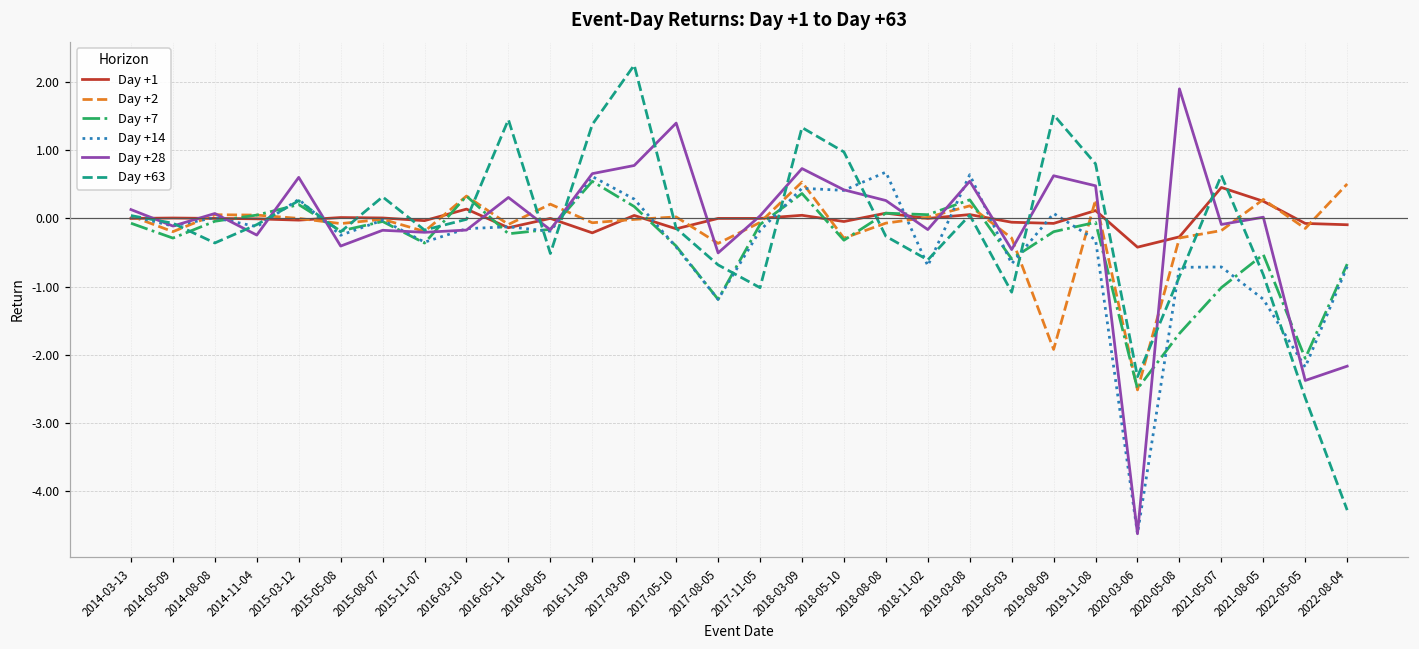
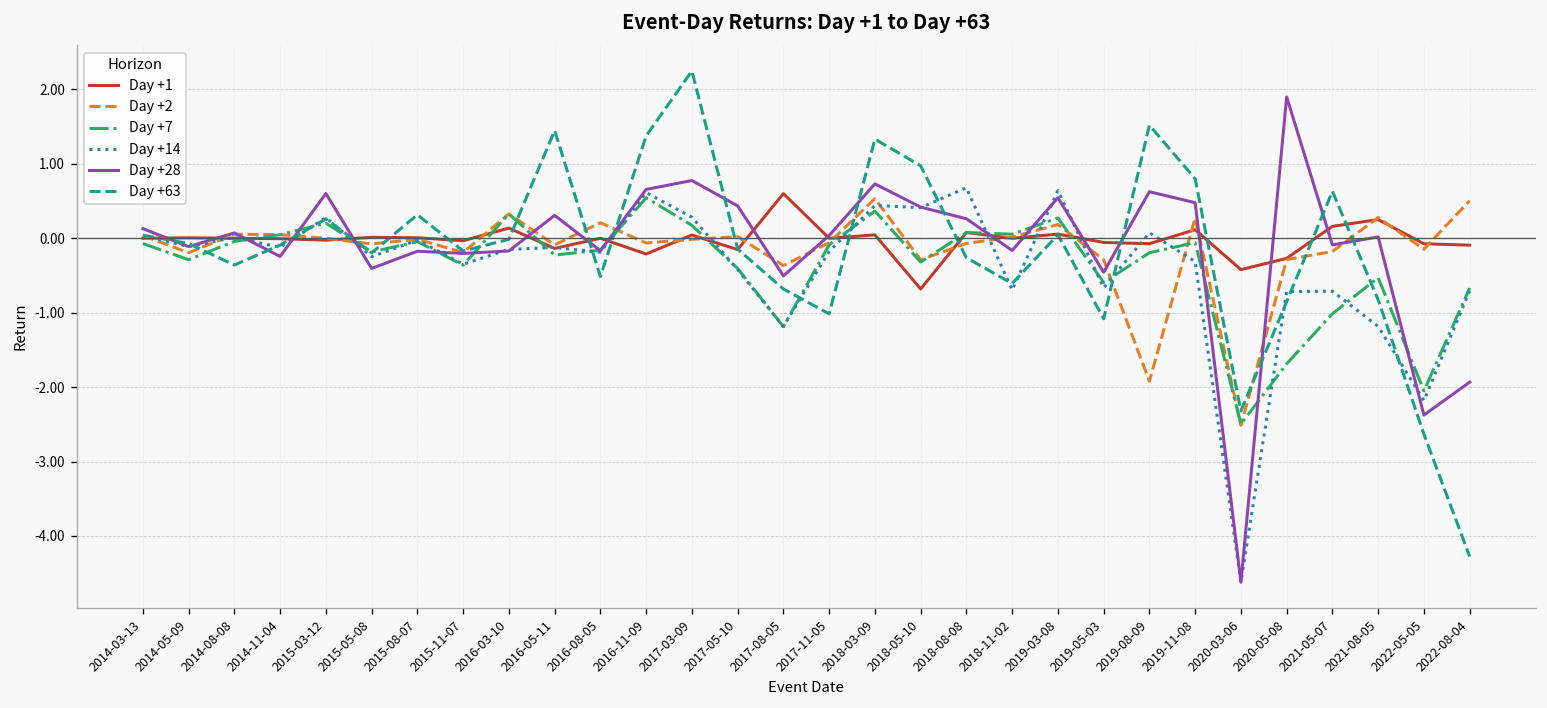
Day +28, 2017-05-10: 1.4 -> 0.4
Day +1, 2017-08-05: 0.0 -> 0.6
Day +1, 2018-05-10: 0.0 -> -0.7
Day +1, 2021-05-07: 0.5 -> 0.2
Day +28, 2022-08-04: -2.2 -> -1.9
